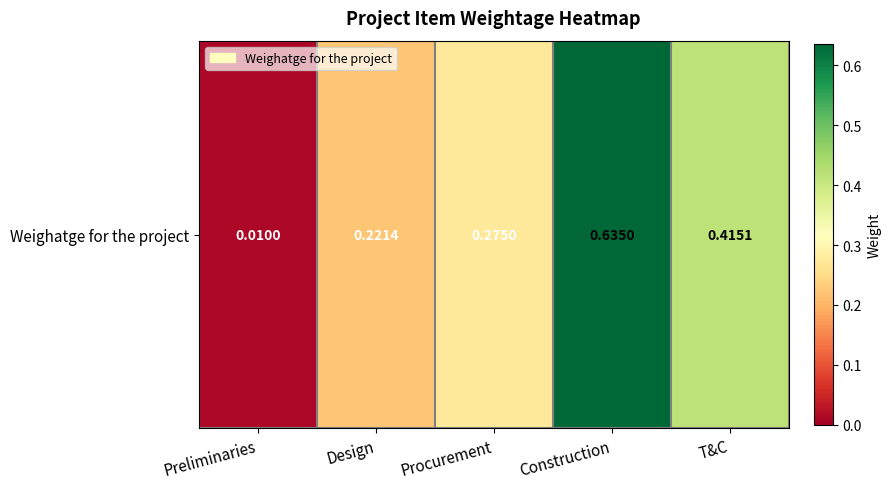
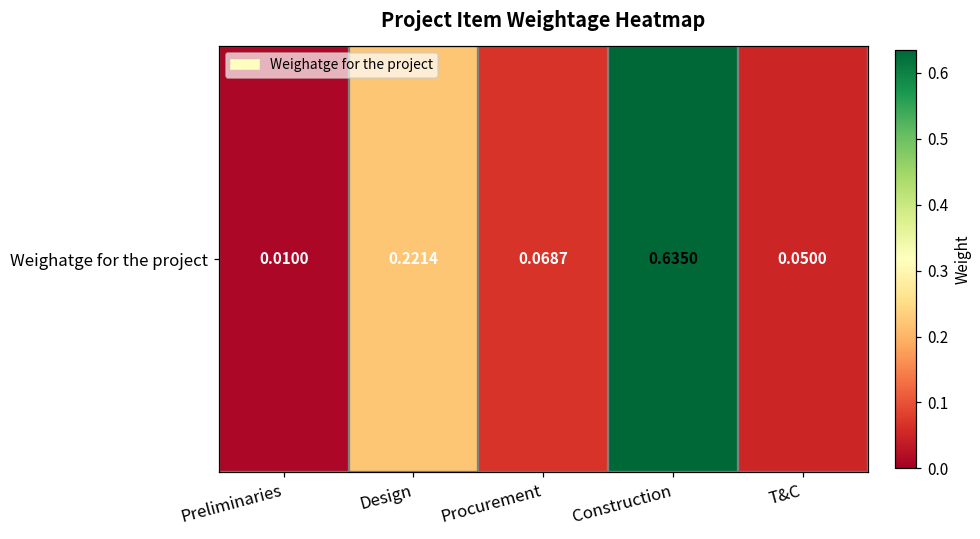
Weighatge for the project, Procurement: 0.2750 -> 0.0687
Weighatge for the project, T&C: 0.4151 -> 0.0500
